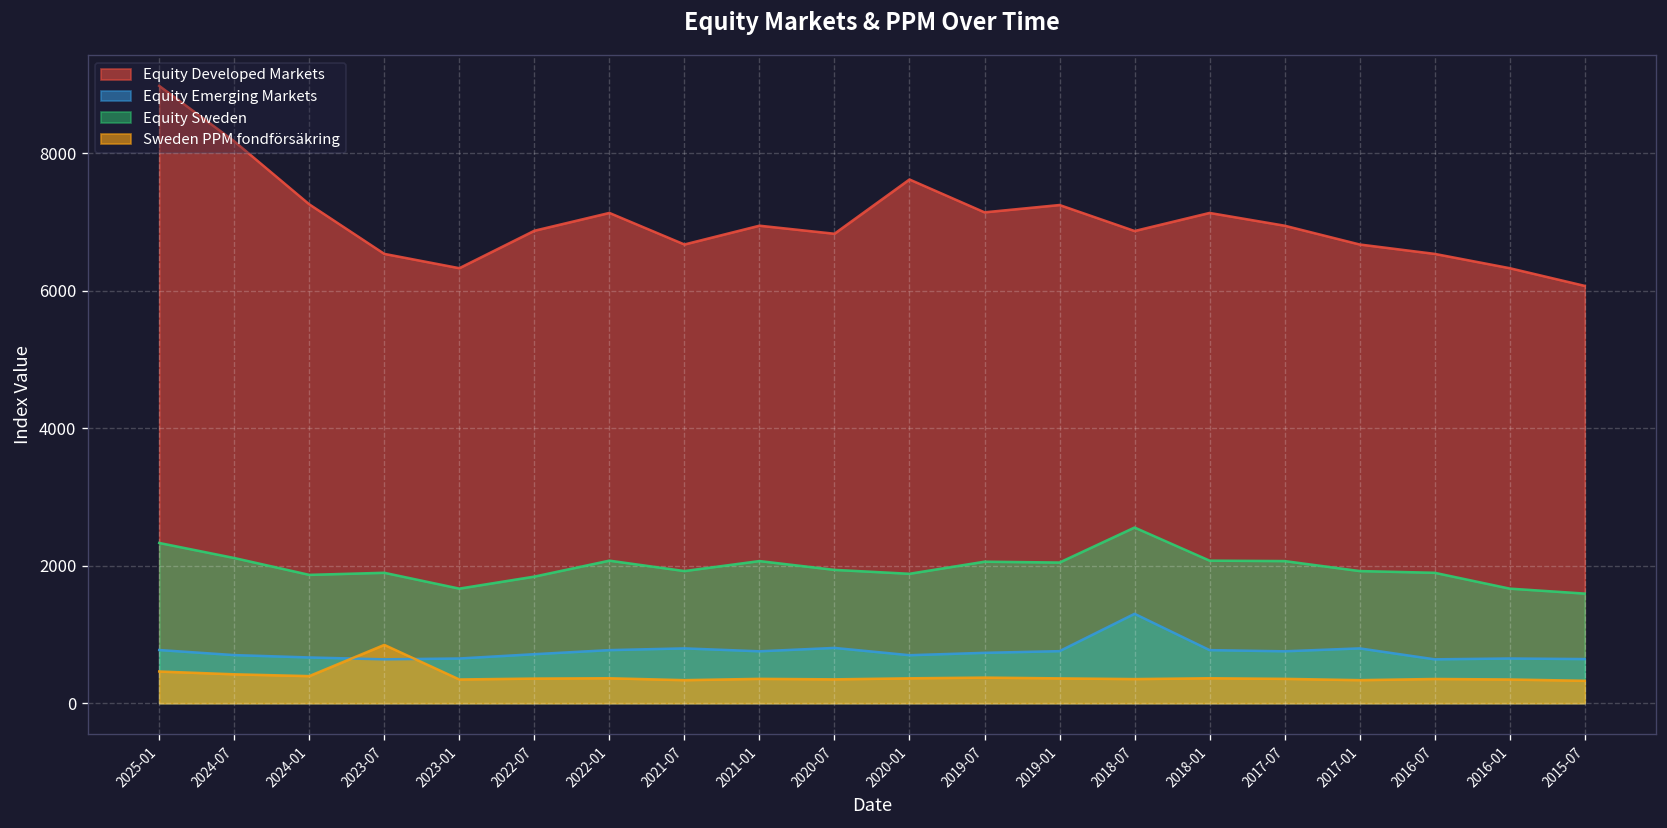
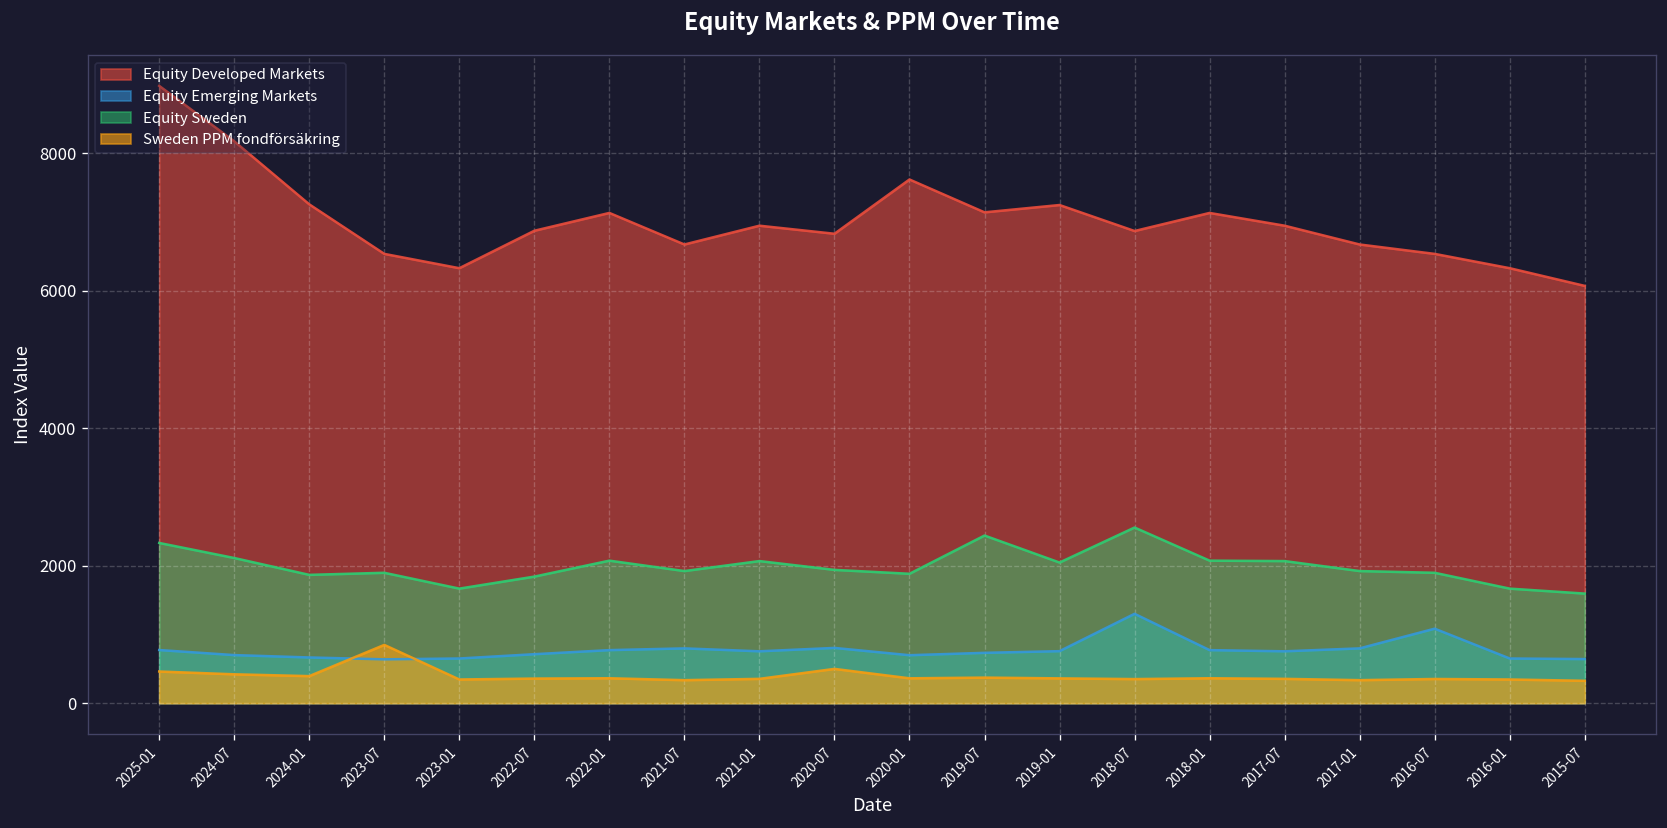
Sweden PPM fondförsäkring, 2020-07: 300 -> 500
Equity Sweden, 2019-07: 2100 -> 2400
Equity Emerging Markets, 2016-07: 600 -> 1100
